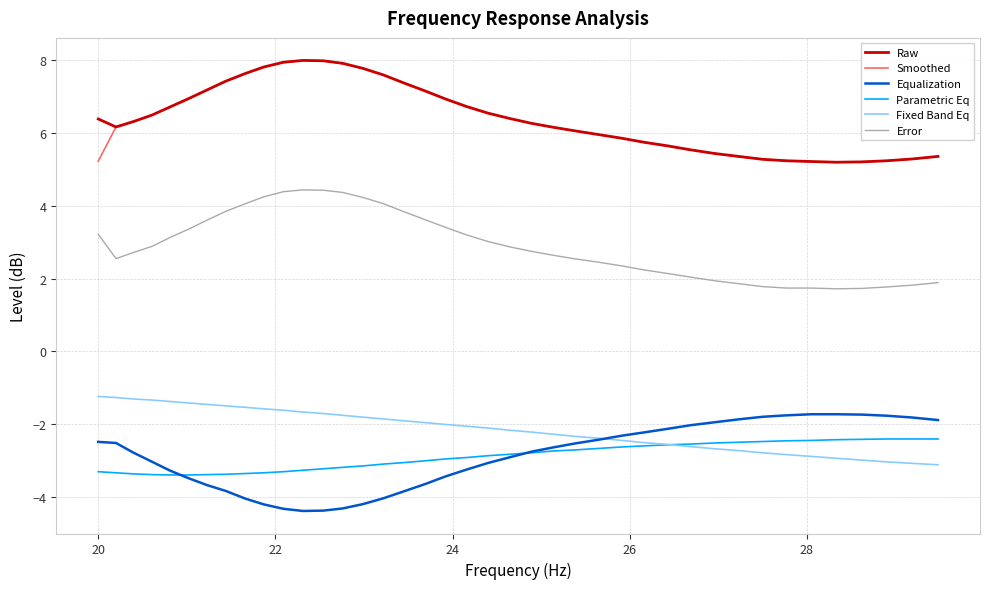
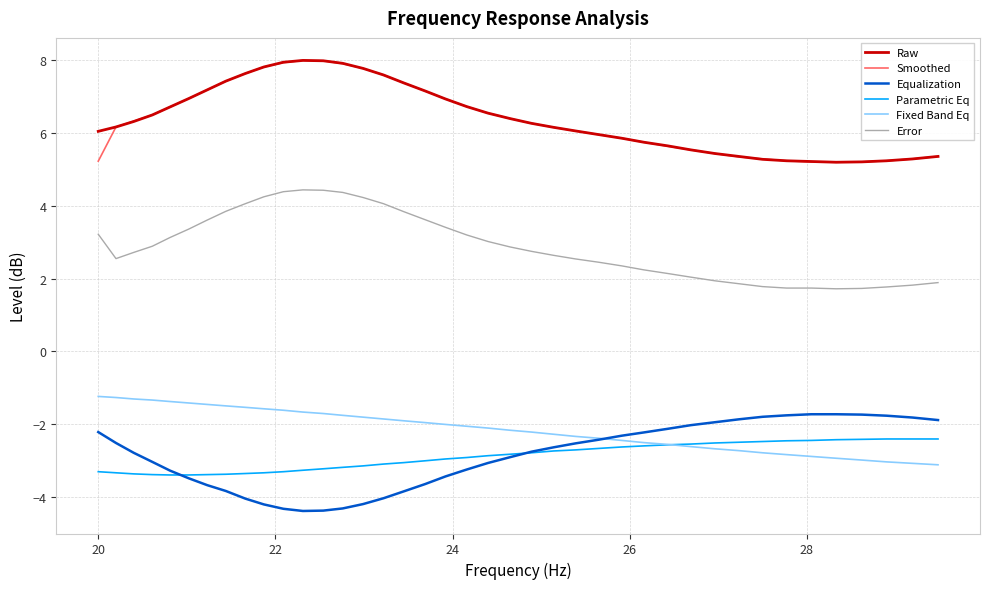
Raw, 20: 6.4 -> 6.1
Equalization, 20: -2.5 -> -2.2
